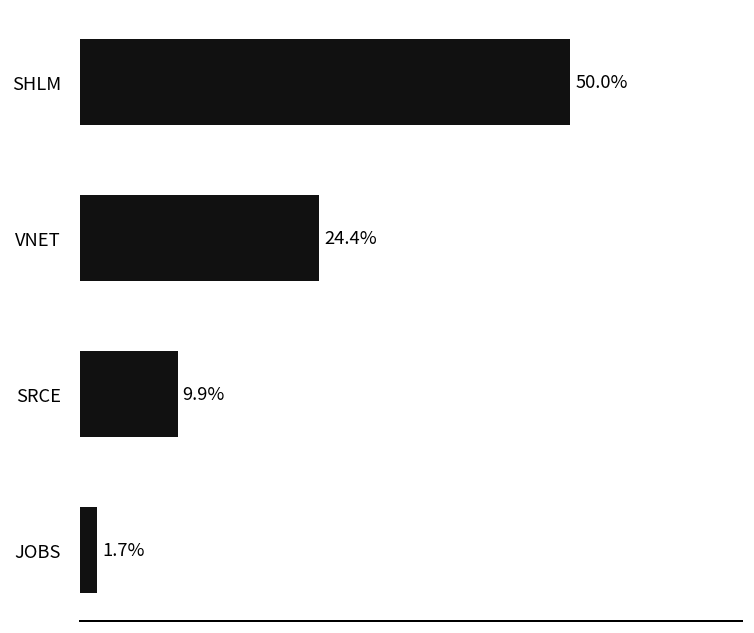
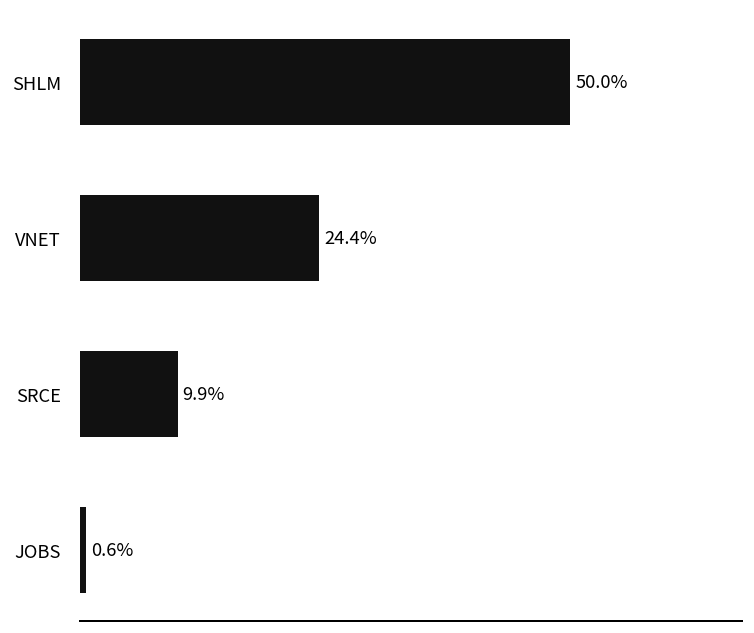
JOBS: 1.7% -> 0.6%
